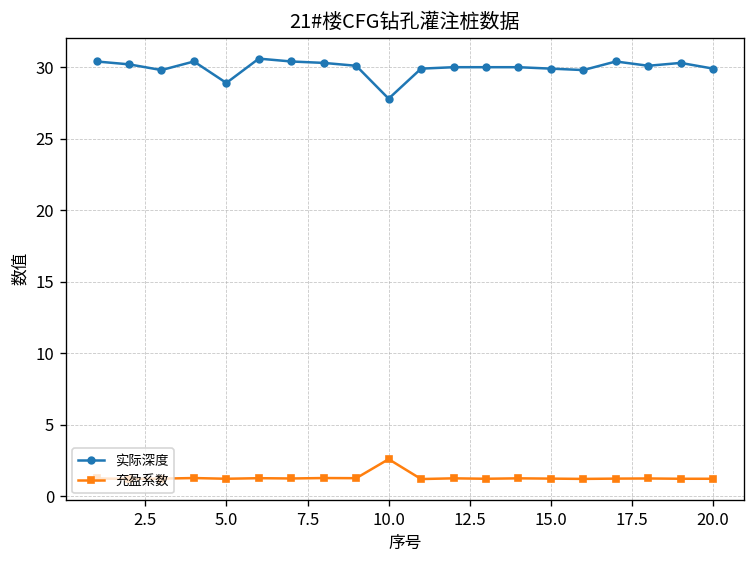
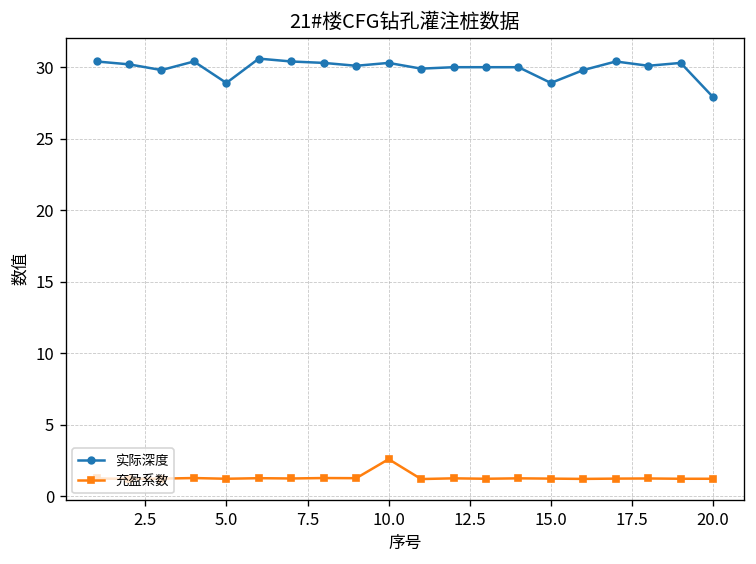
实际深度, 10.0: 27.8 -> 30.3
实际深度, 15.0: 29.9 -> 28.9
实际深度, 20.0: 29.9 -> 27.9
